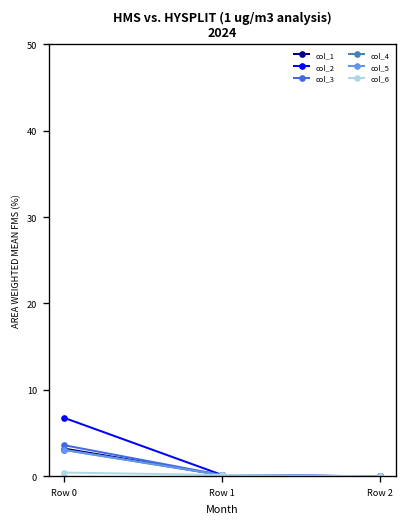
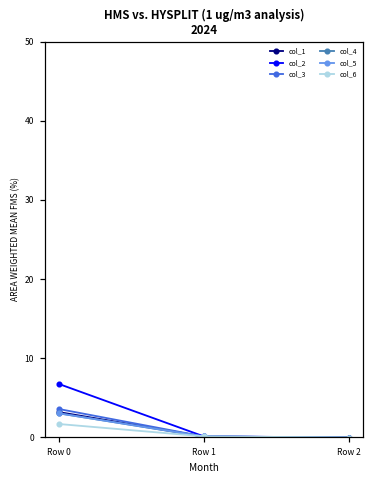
col_6, Row 0: 0 -> 2
